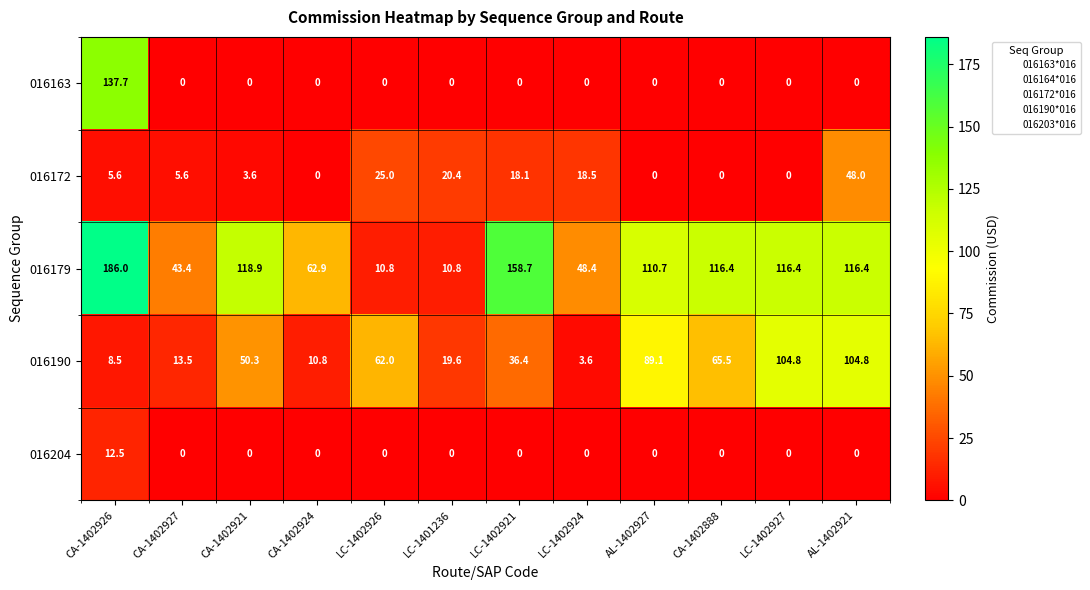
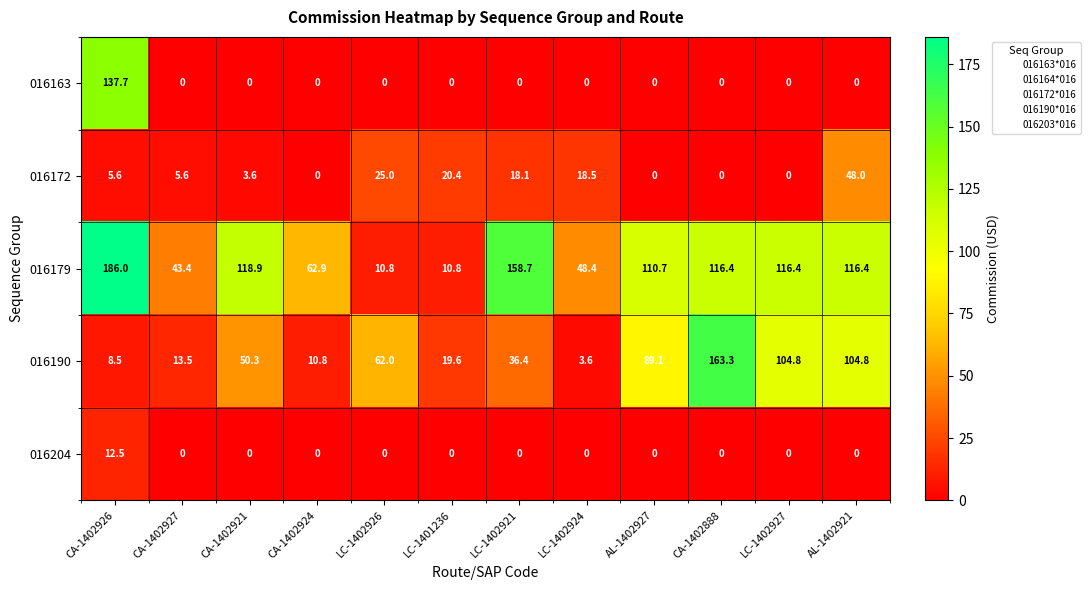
016190, CA-1402888: 65.5 -> 163.3
